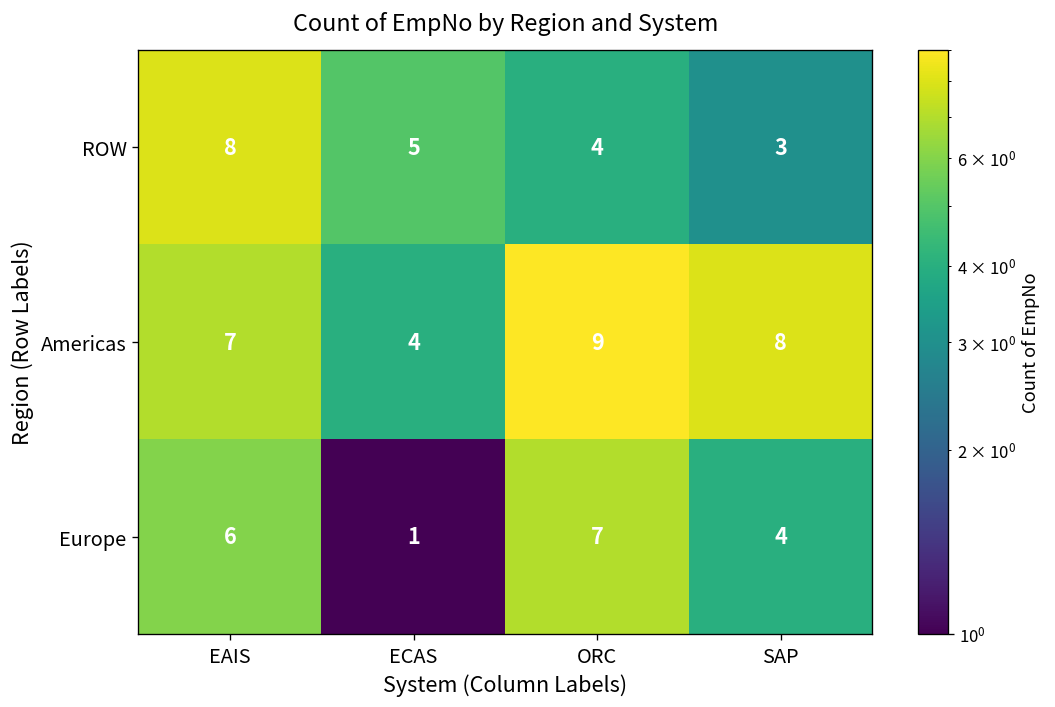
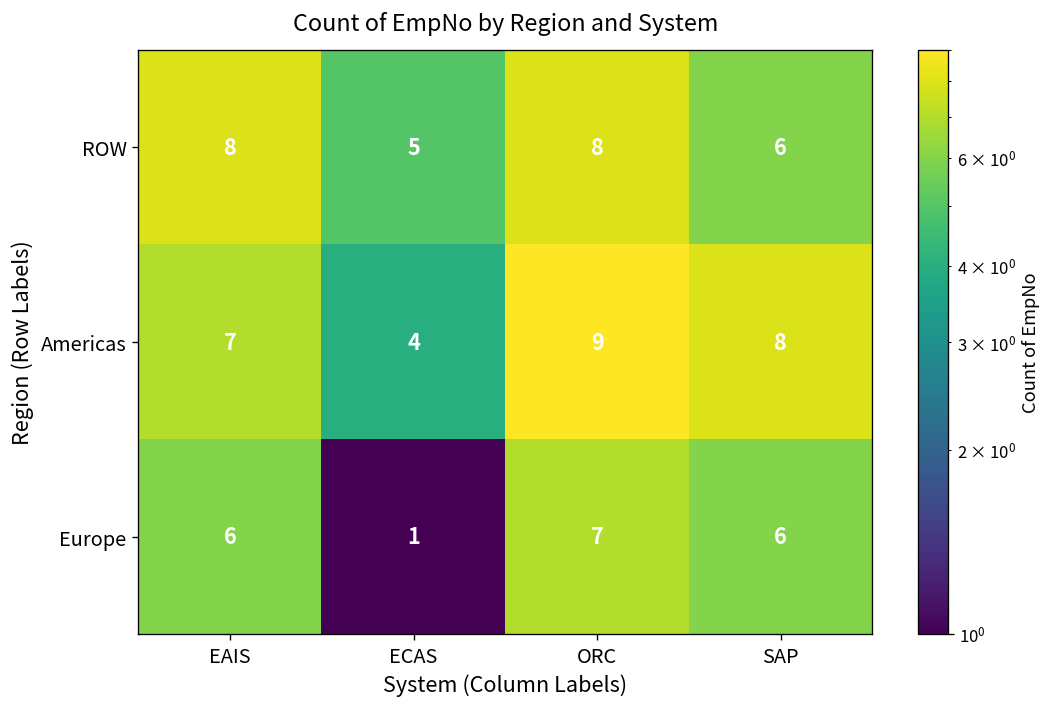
ROW, ORC: 4 -> 8
ROW, SAP: 3 -> 6
Europe, SAP: 4 -> 6
